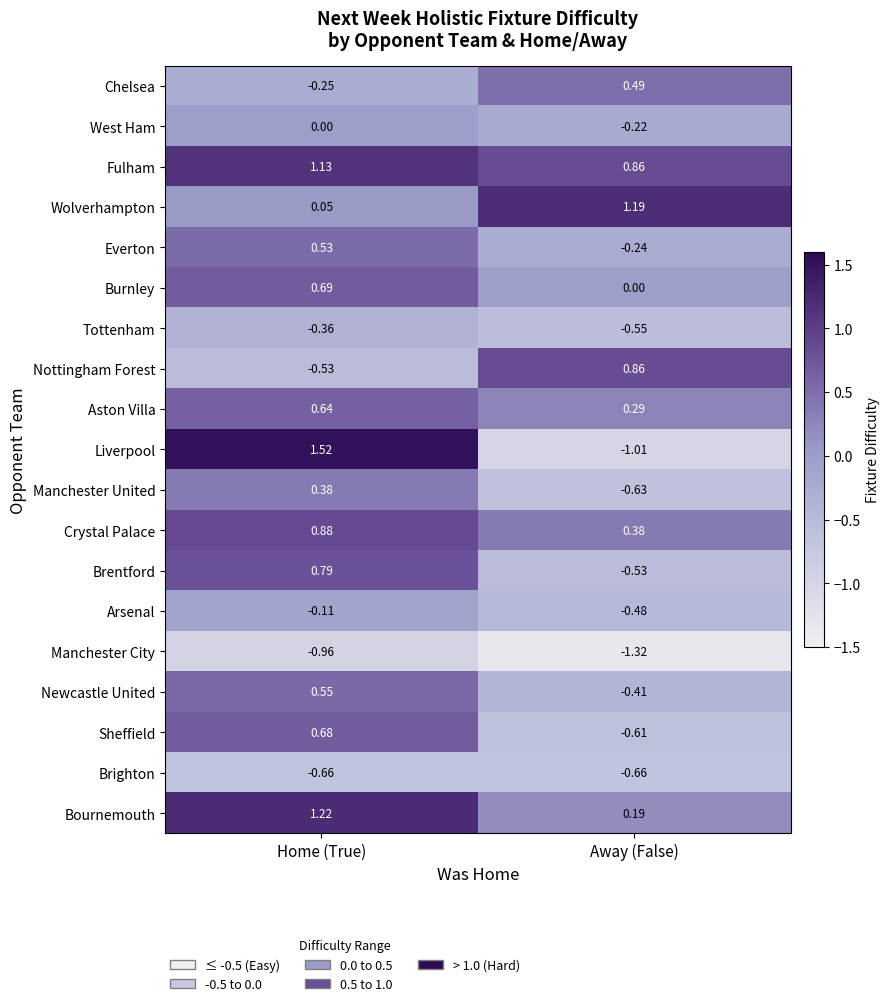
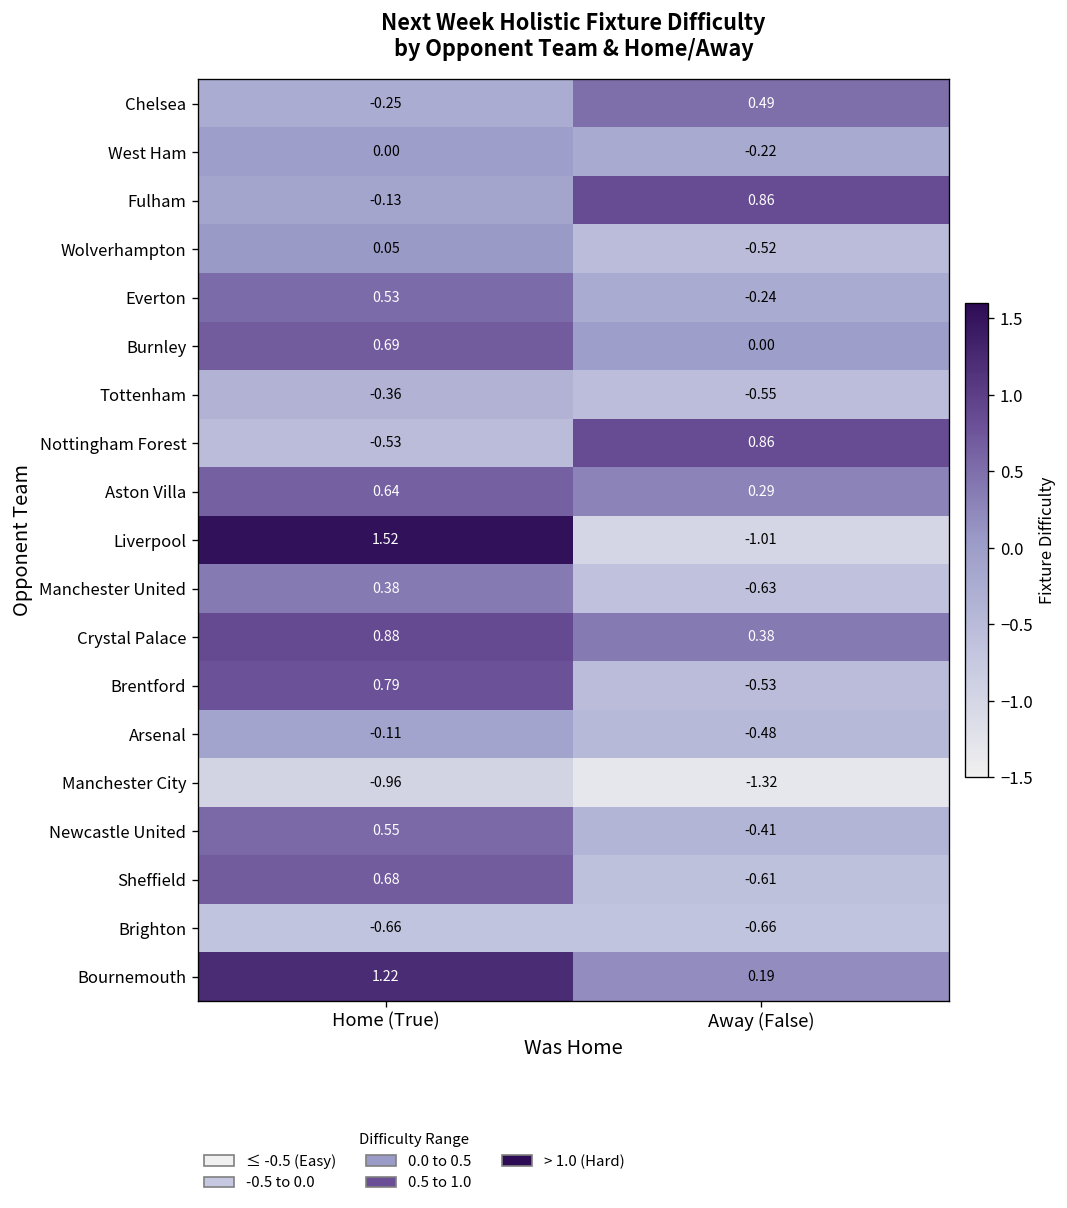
Fulham, Home (True): 1.13 -> -0.13
Wolverhampton, Away (False): 1.19 -> -0.52
